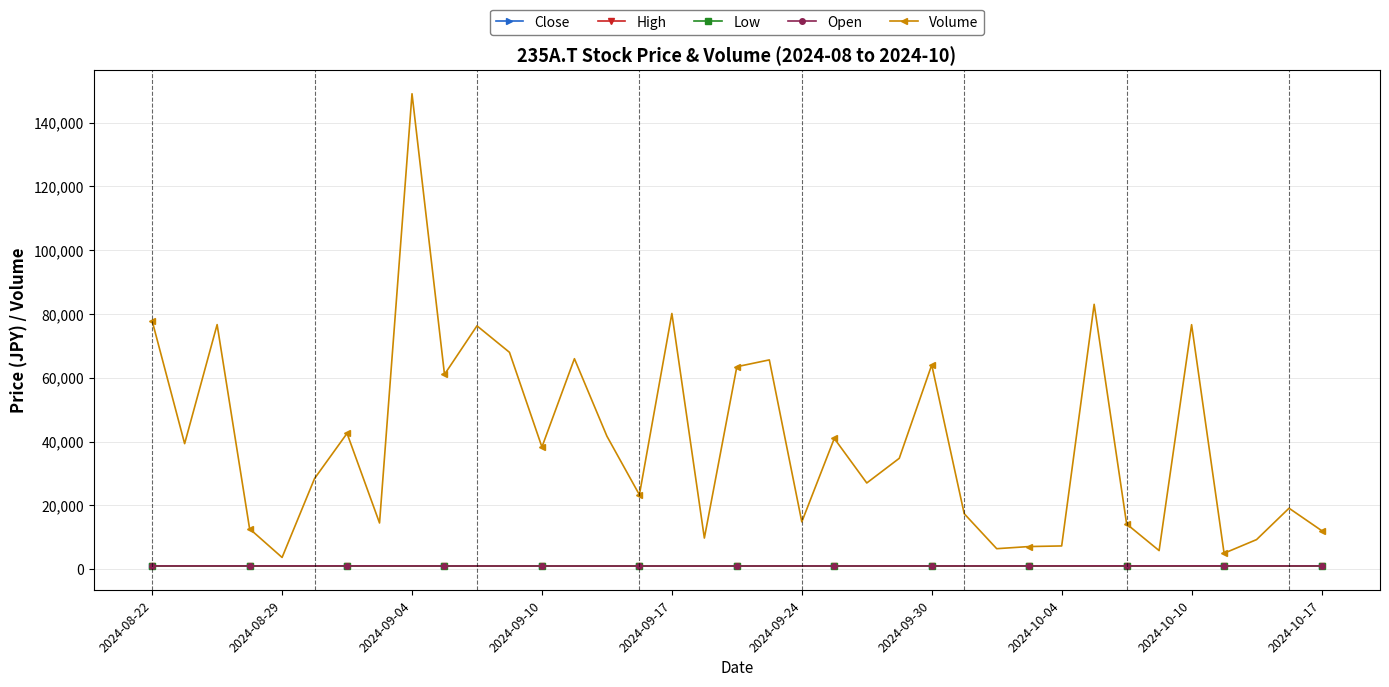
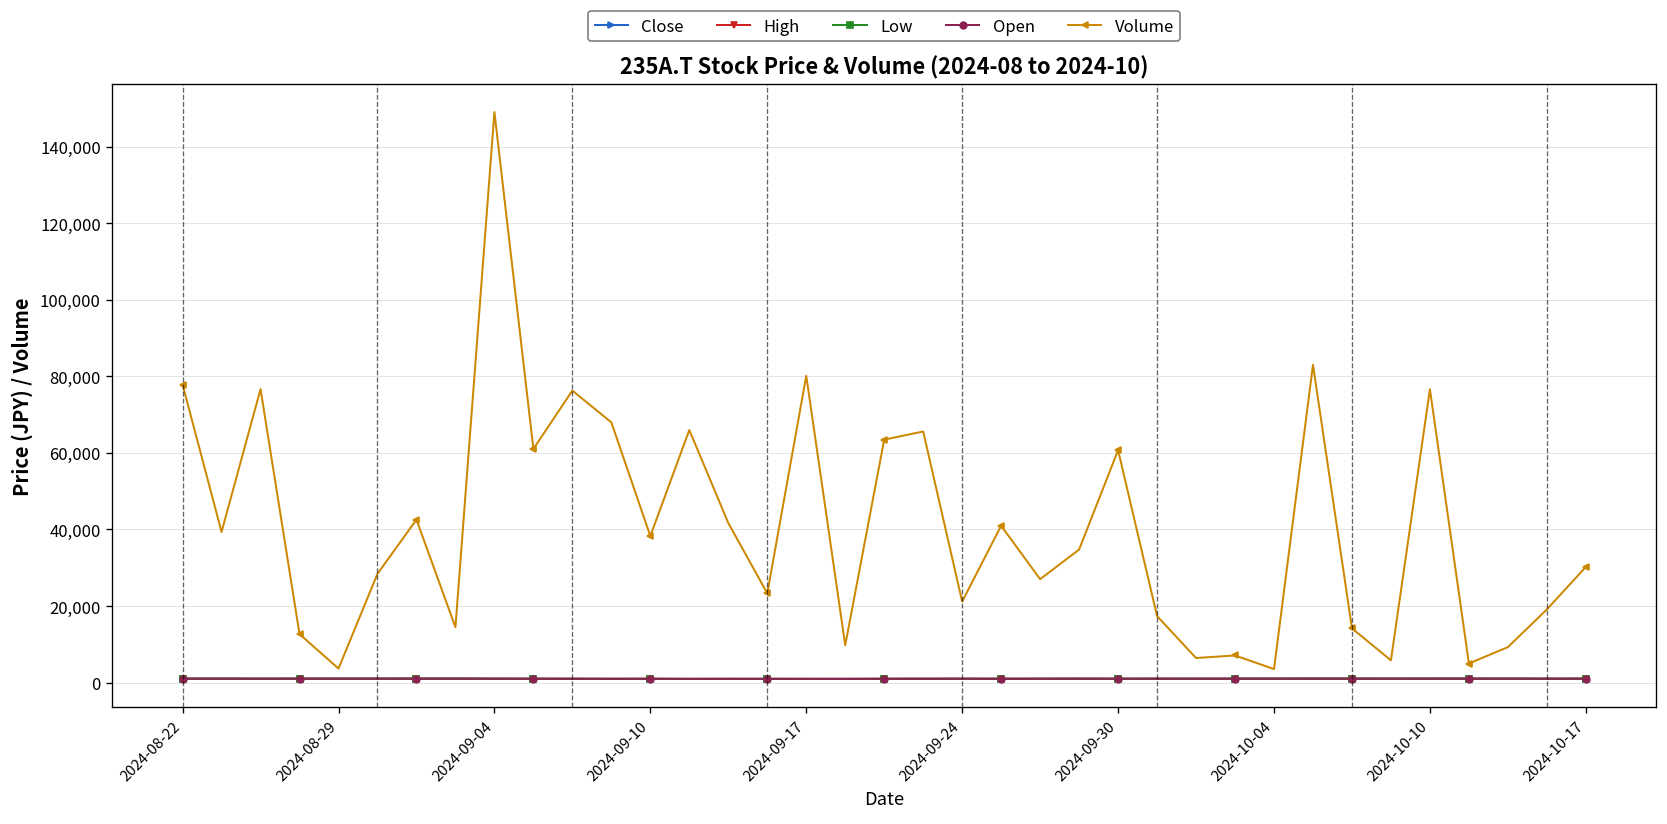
Volume, 2024-09-24: 15,000 -> 21,000
Volume, 2024-09-30: 64,000 -> 61,000
Volume, 2024-10-04: 7,000 -> 4,000
Volume, 2024-10-17: 12,000 -> 30,000
